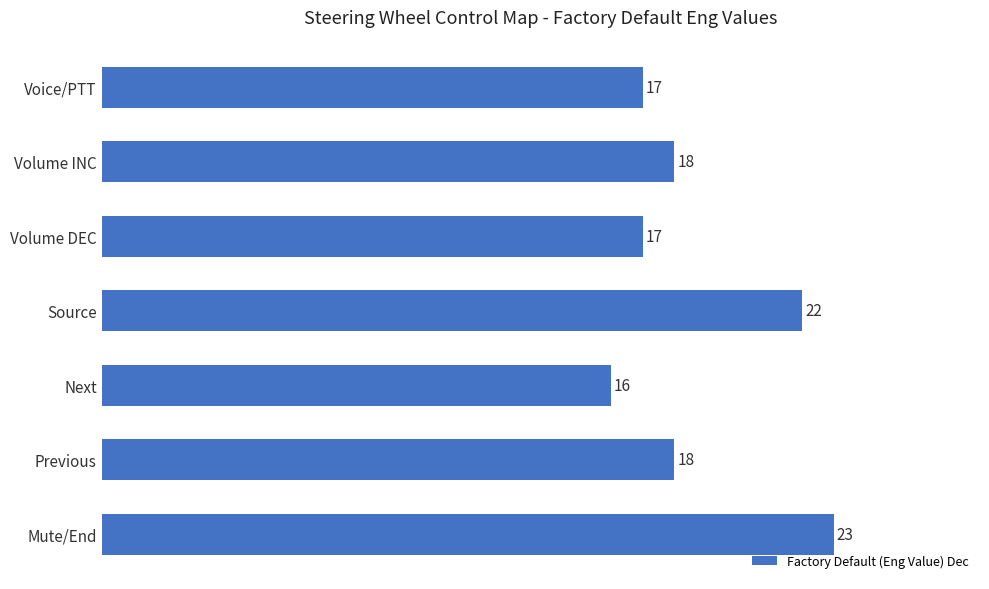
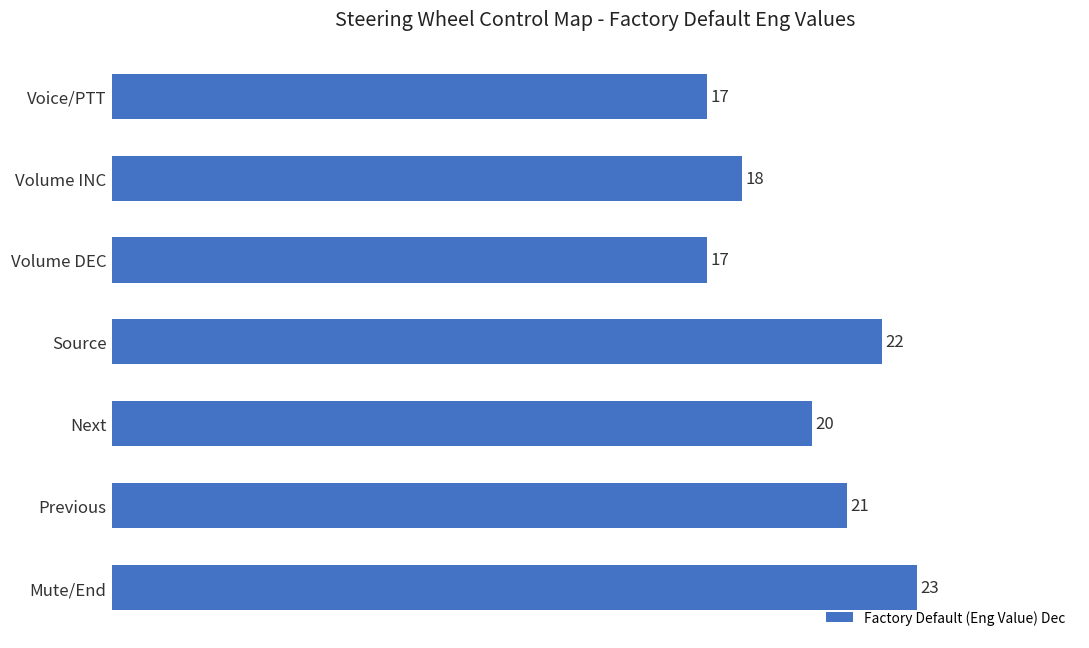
Next: 16 -> 20
Previous: 18 -> 21
